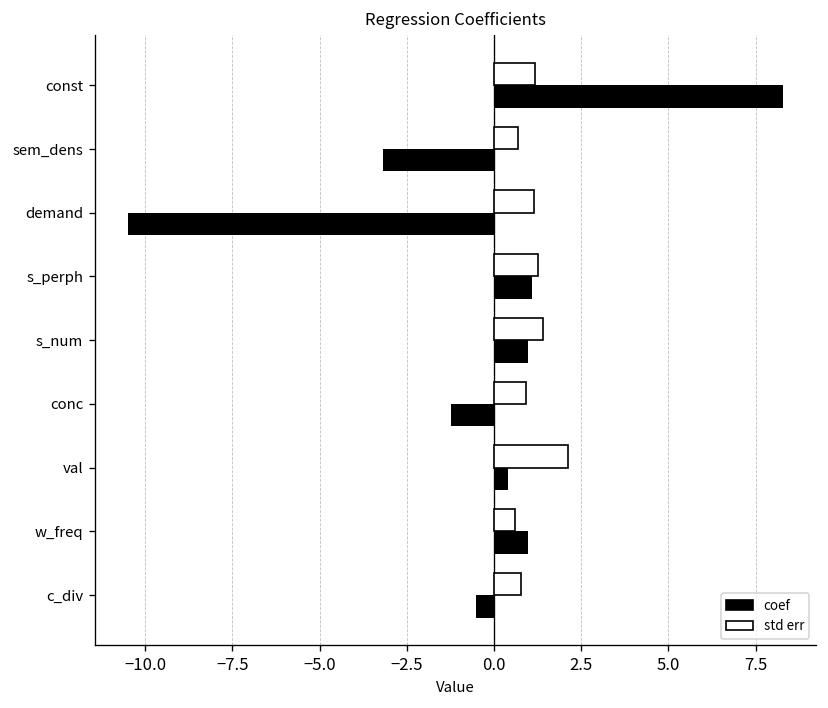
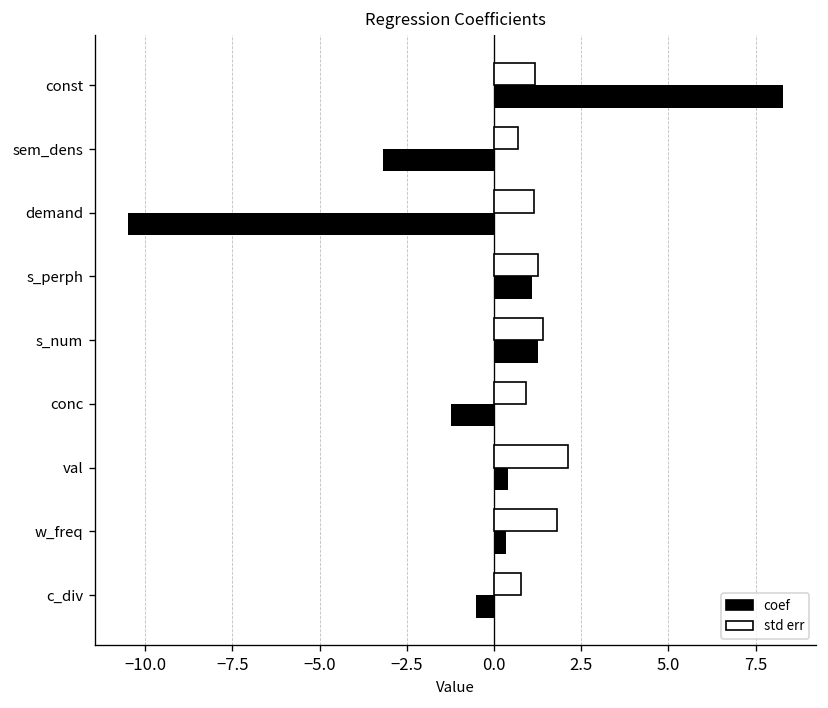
coef, s_num: 1.0 -> 1.3
std err, w_freq: 0.6 -> 1.8
coef, w_freq: 1.0 -> 0.3
